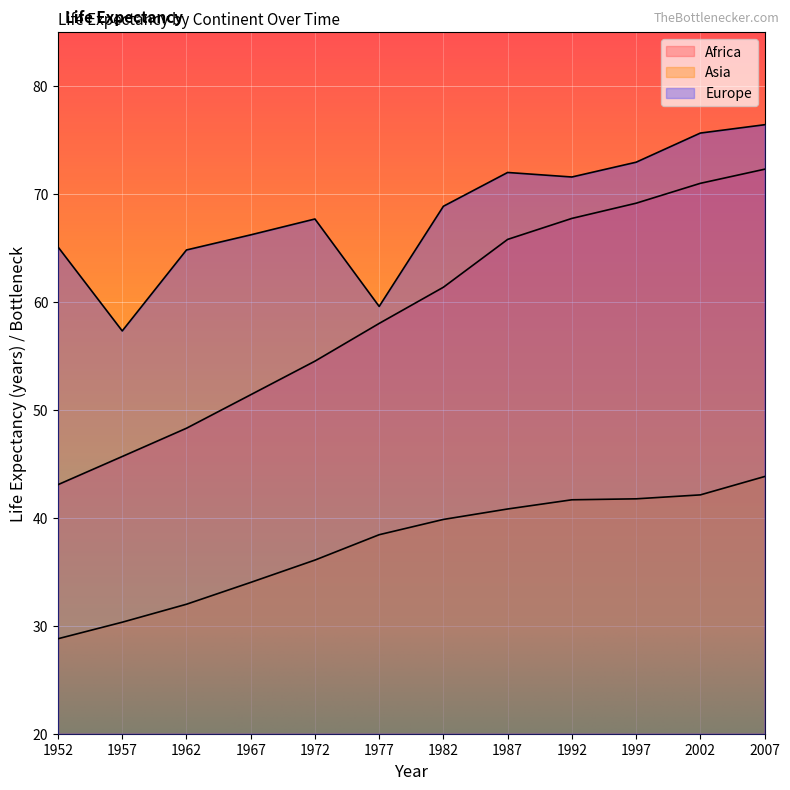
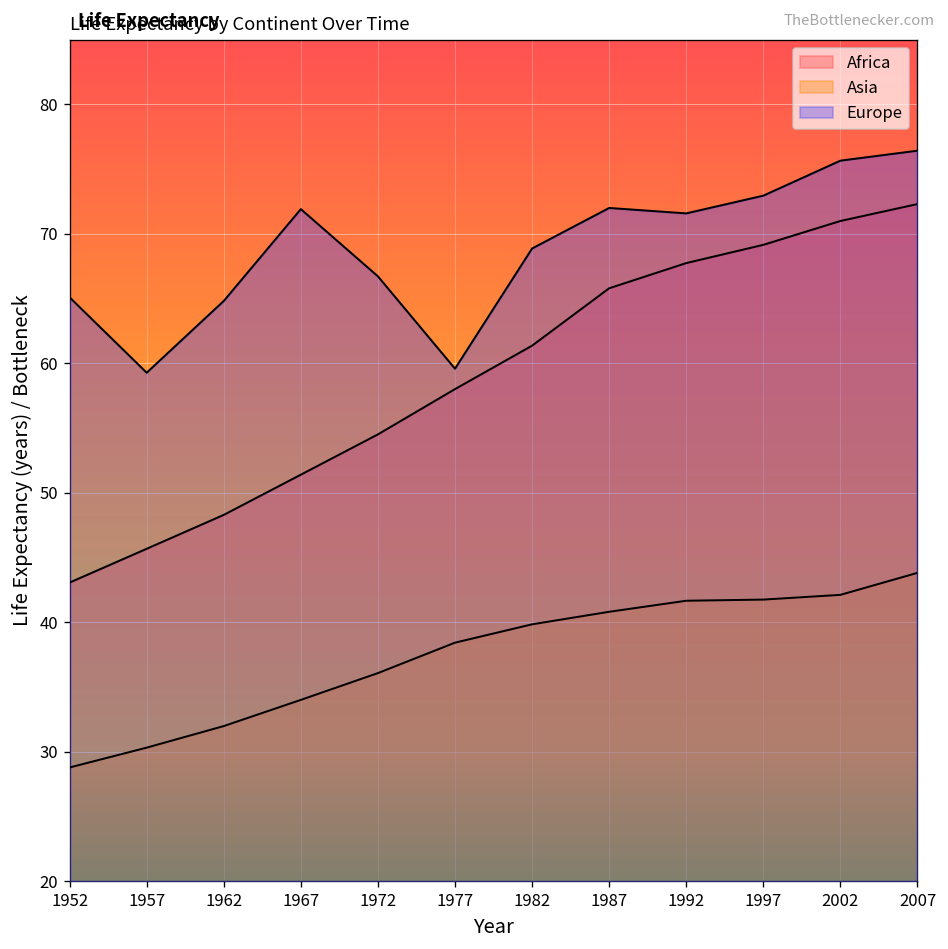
Europe, 1957: 57.3 -> 59.3
Europe, 1967: 66.2 -> 71.9
Europe, 1972: 67.7 -> 66.7
